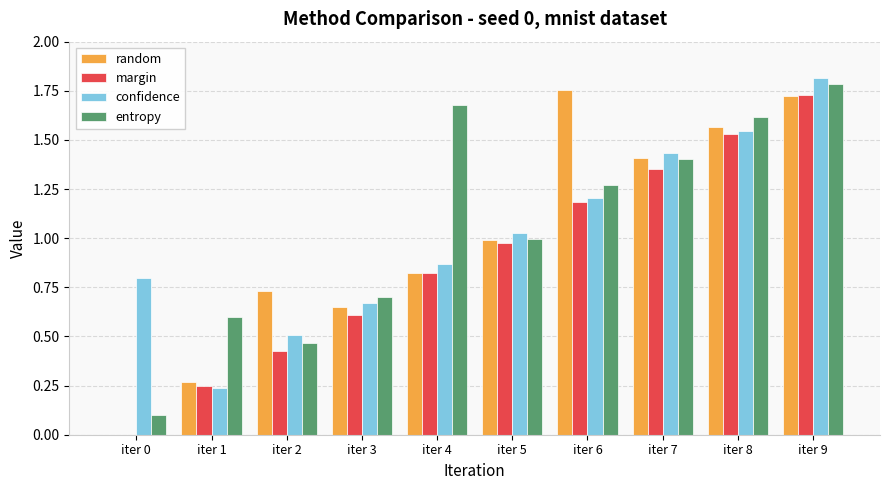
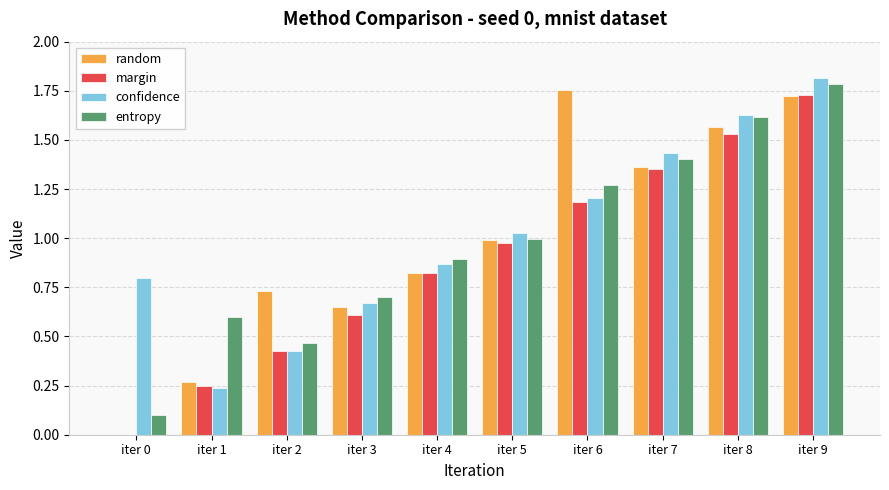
confidence, iter 2: 0.51 -> 0.43
entropy, iter 4: 1.68 -> 0.89
random, iter 7: 1.41 -> 1.36
confidence, iter 8: 1.54 -> 1.63
